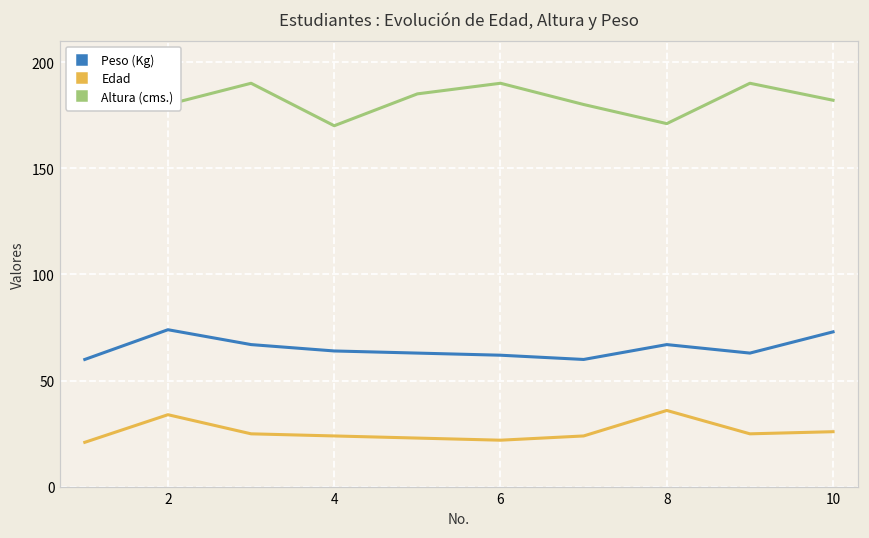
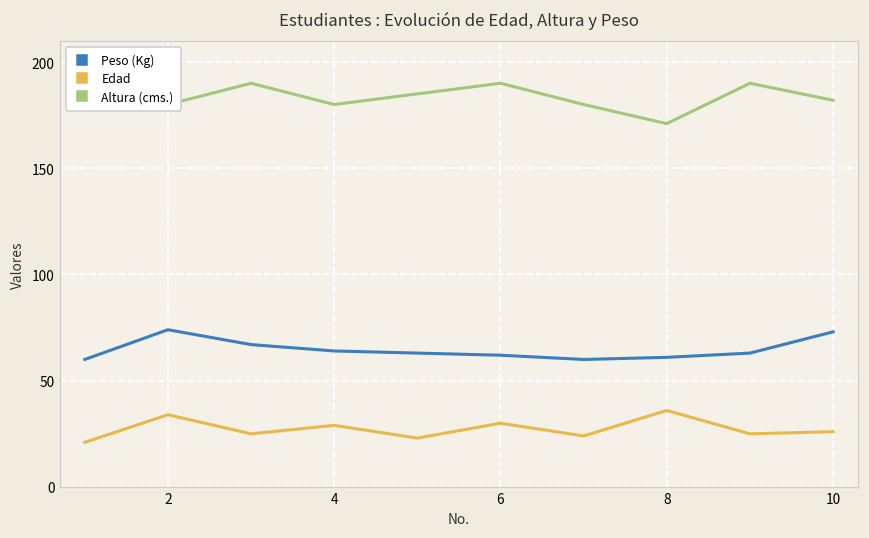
Edad, 4: 24 -> 29
Altura (cms.), 4: 170 -> 180
Edad, 6: 22 -> 30
Peso (Kg), 8: 67 -> 61
